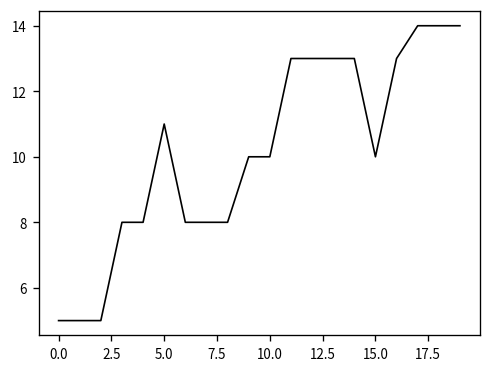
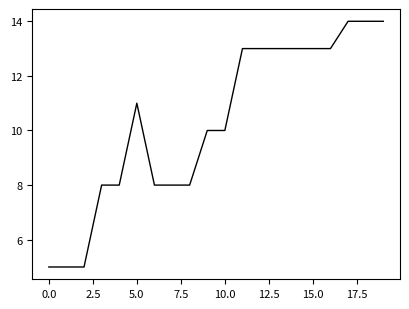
15.0: 10 -> 13
